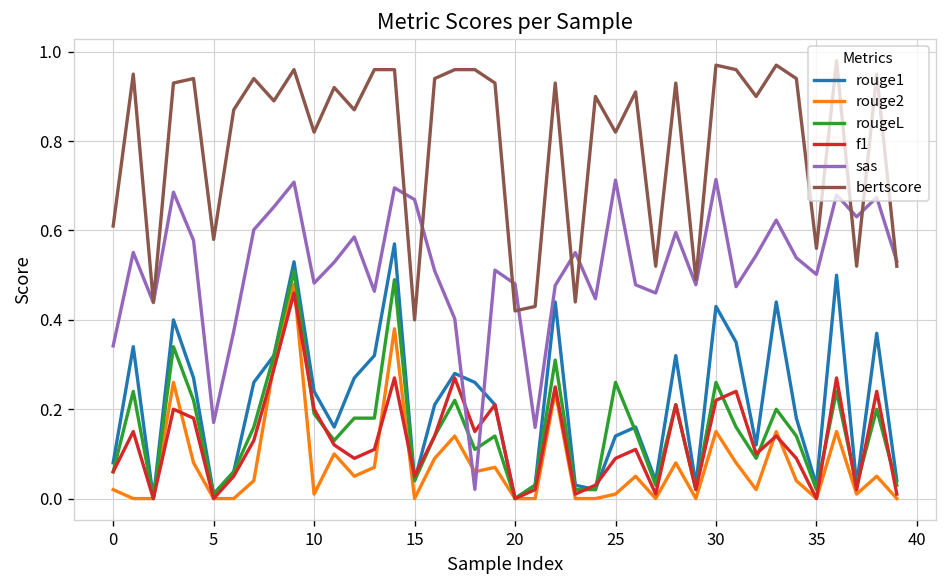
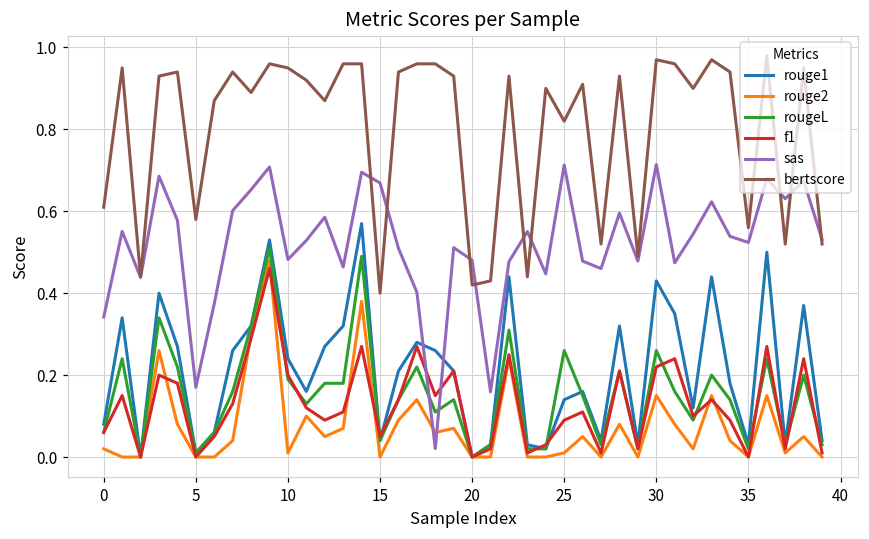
bertscore, 10: 0.82 -> 0.95
sas, 35: 0.50 -> 0.52
